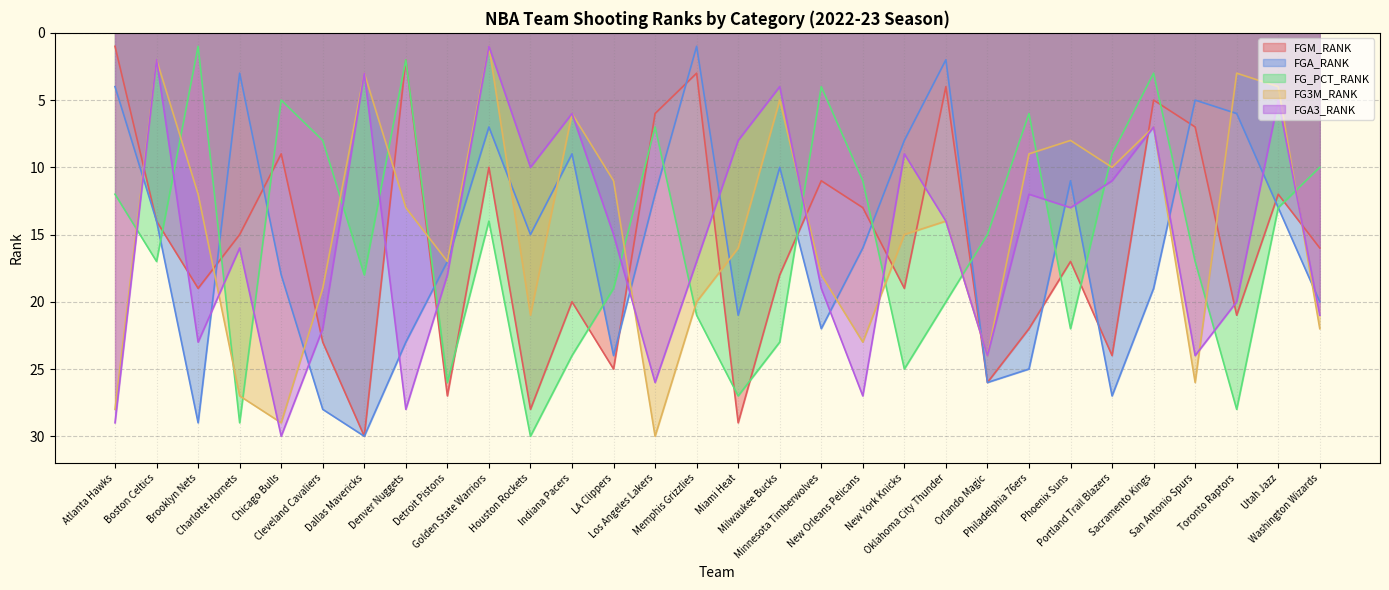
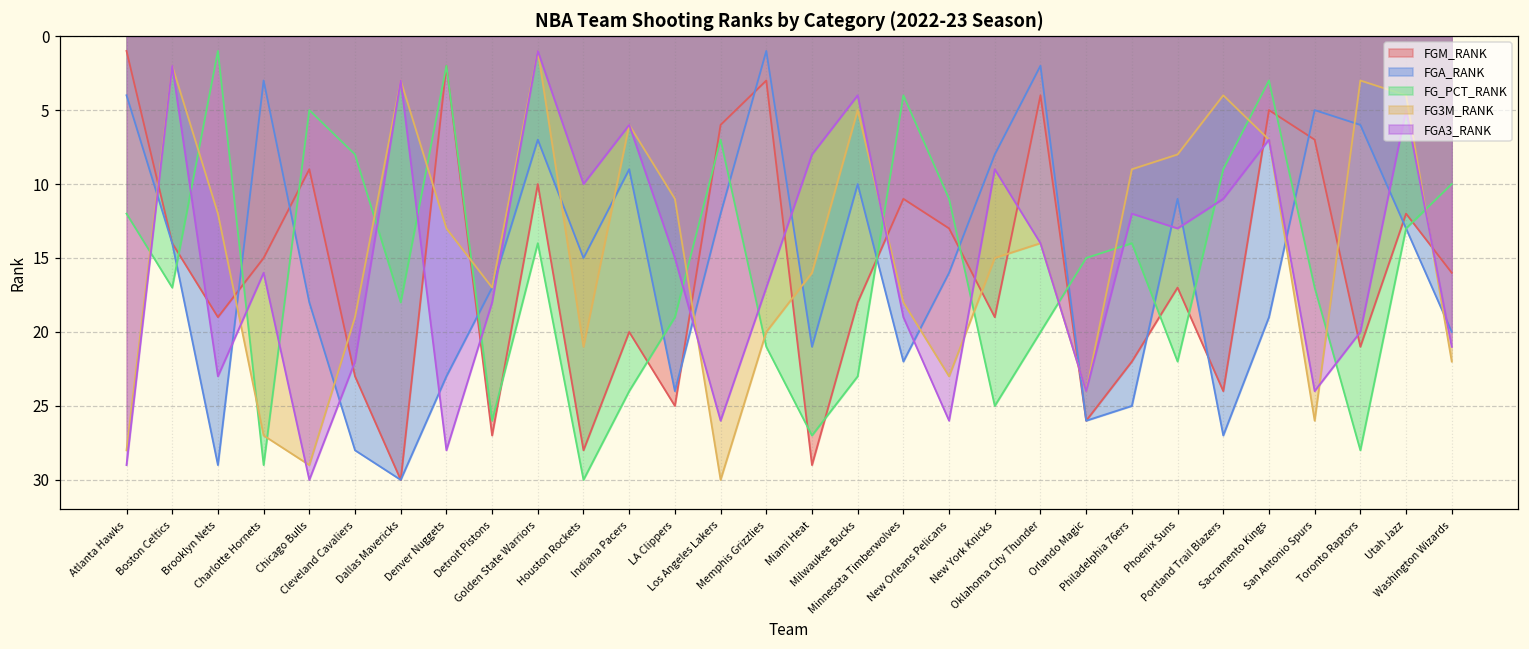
FGA3_RANK, New Orleans Pelicans: 27 -> 26
FG_PCT_RANK, Philadelphia 76ers: 6 -> 14
FG3M_RANK, Portland Trail Blazers: 10 -> 4
